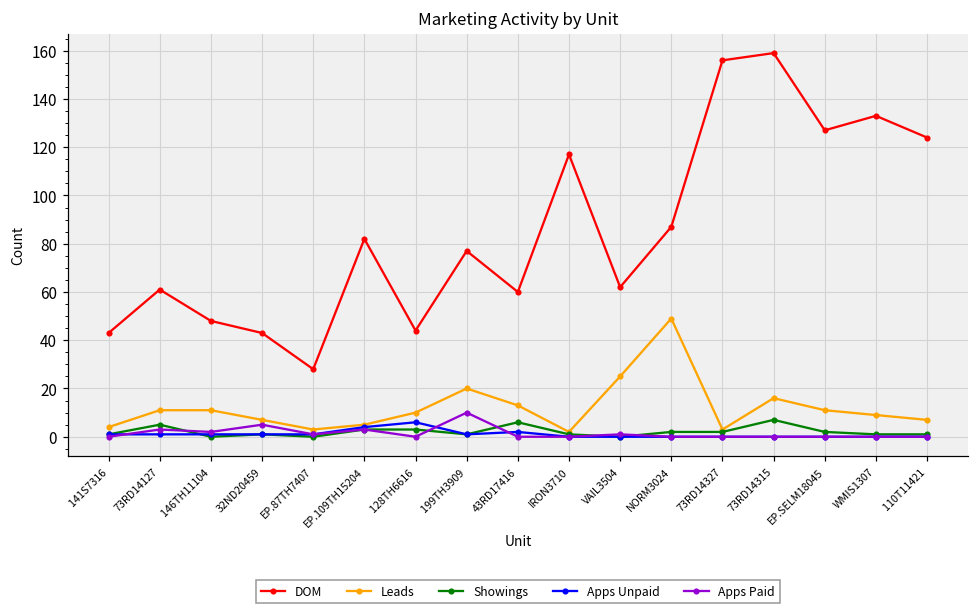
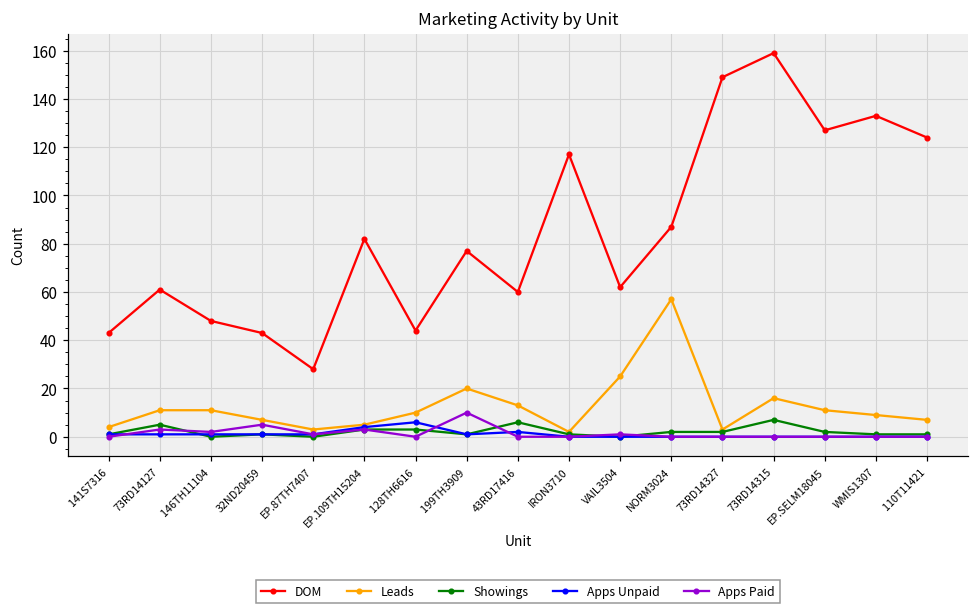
Leads, NORM3024: 49 -> 57
DOM, 73RD14327: 156 -> 149
